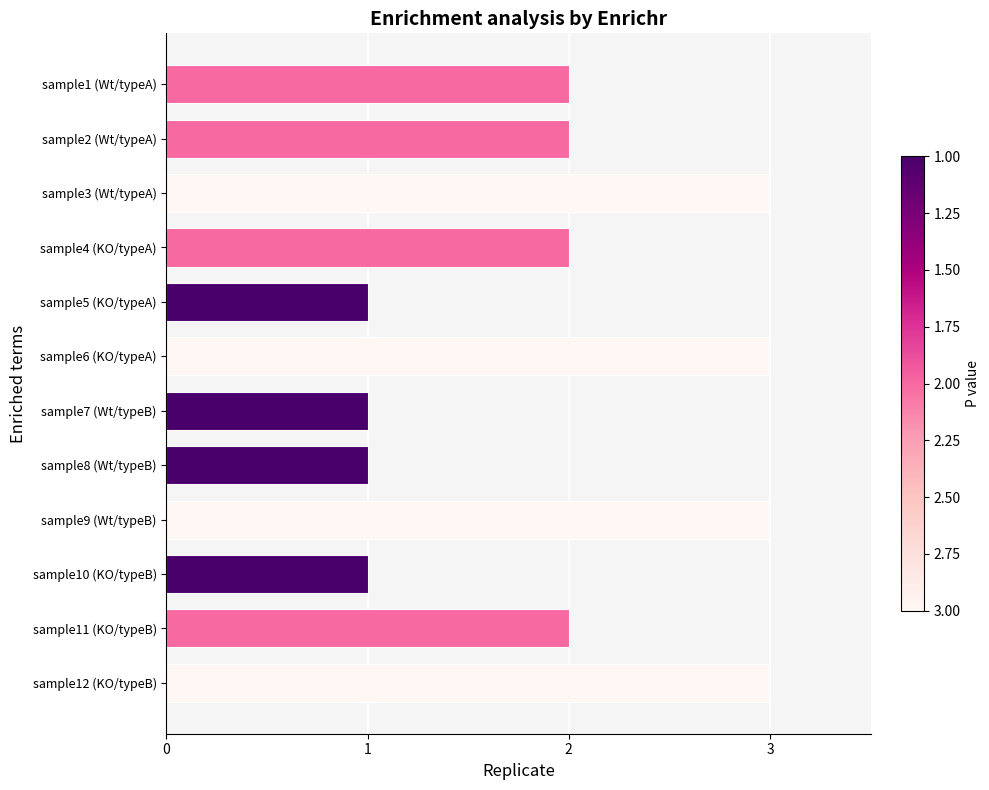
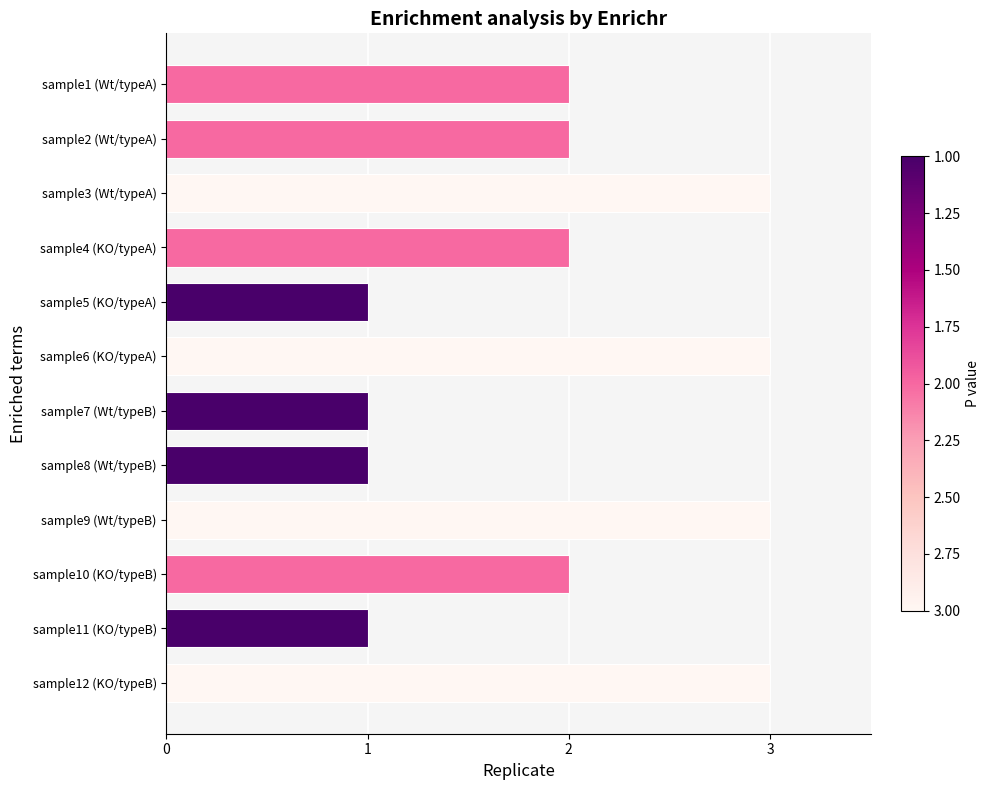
sample10 (KO/typeB): 1 -> 2
sample11 (KO/typeB): 2 -> 1
